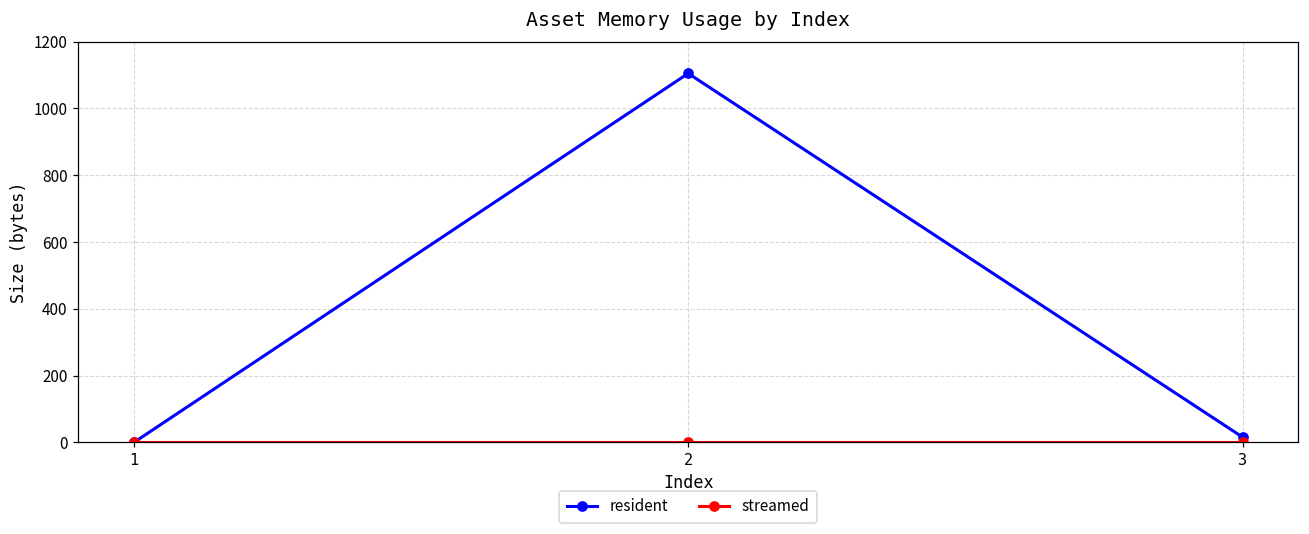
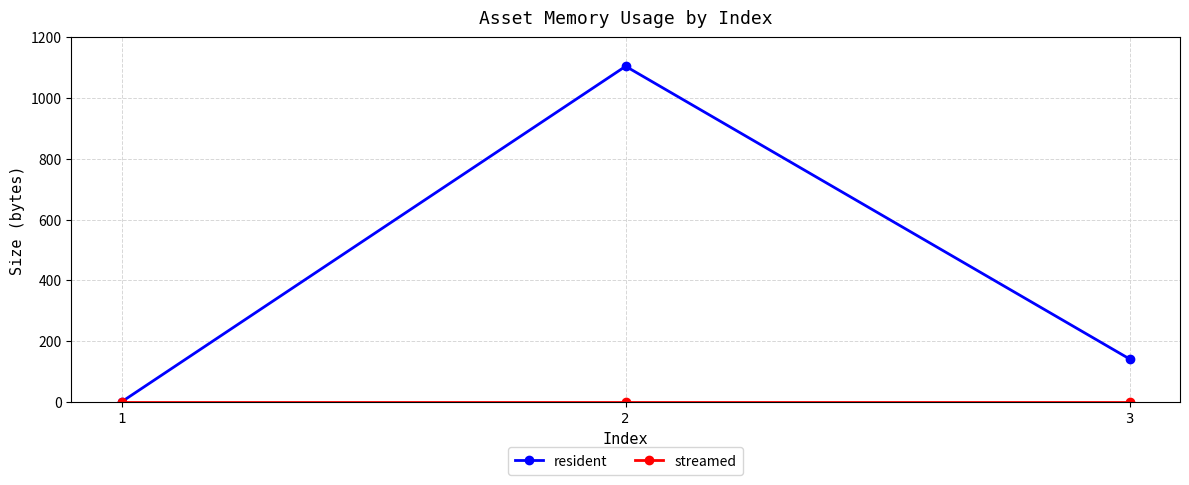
resident, 3: 20 -> 140
